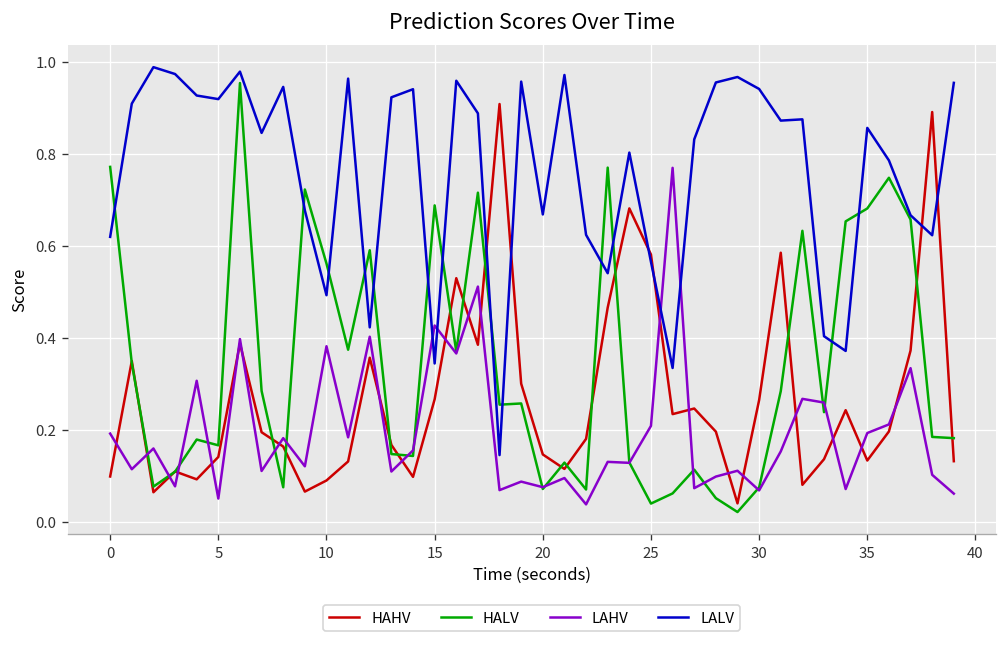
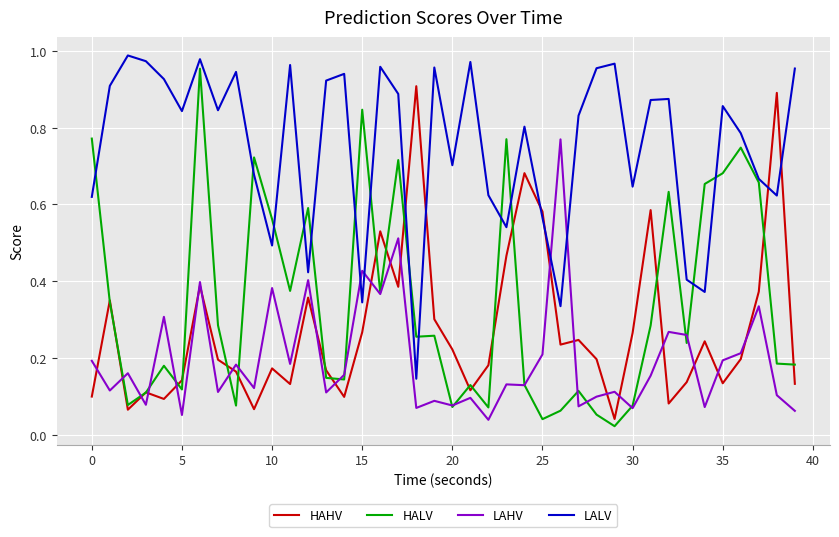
HALV, 5: 0.17 -> 0.12
LALV, 5: 0.92 -> 0.84
HAHV, 10: 0.09 -> 0.17
HALV, 15: 0.69 -> 0.85
HAHV, 20: 0.15 -> 0.22
LALV, 20: 0.67 -> 0.70
LALV, 30: 0.94 -> 0.65
